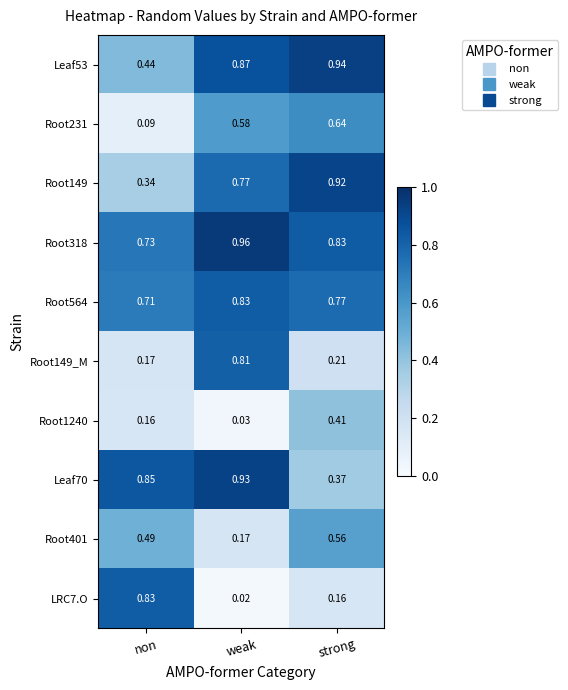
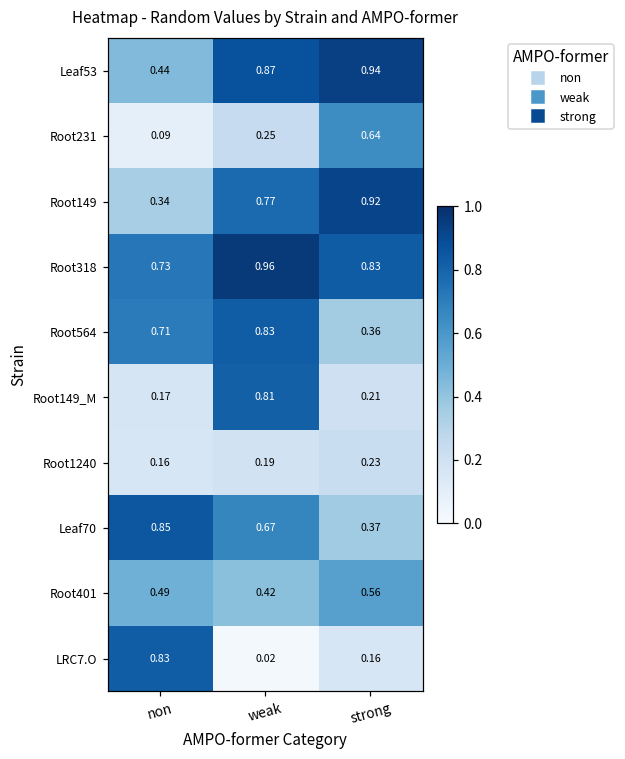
Root231, weak: 0.58 -> 0.25
Root564, strong: 0.77 -> 0.36
Root1240, weak: 0.03 -> 0.19
Root1240, strong: 0.41 -> 0.23
Leaf70, weak: 0.93 -> 0.67
Root401, weak: 0.17 -> 0.42
